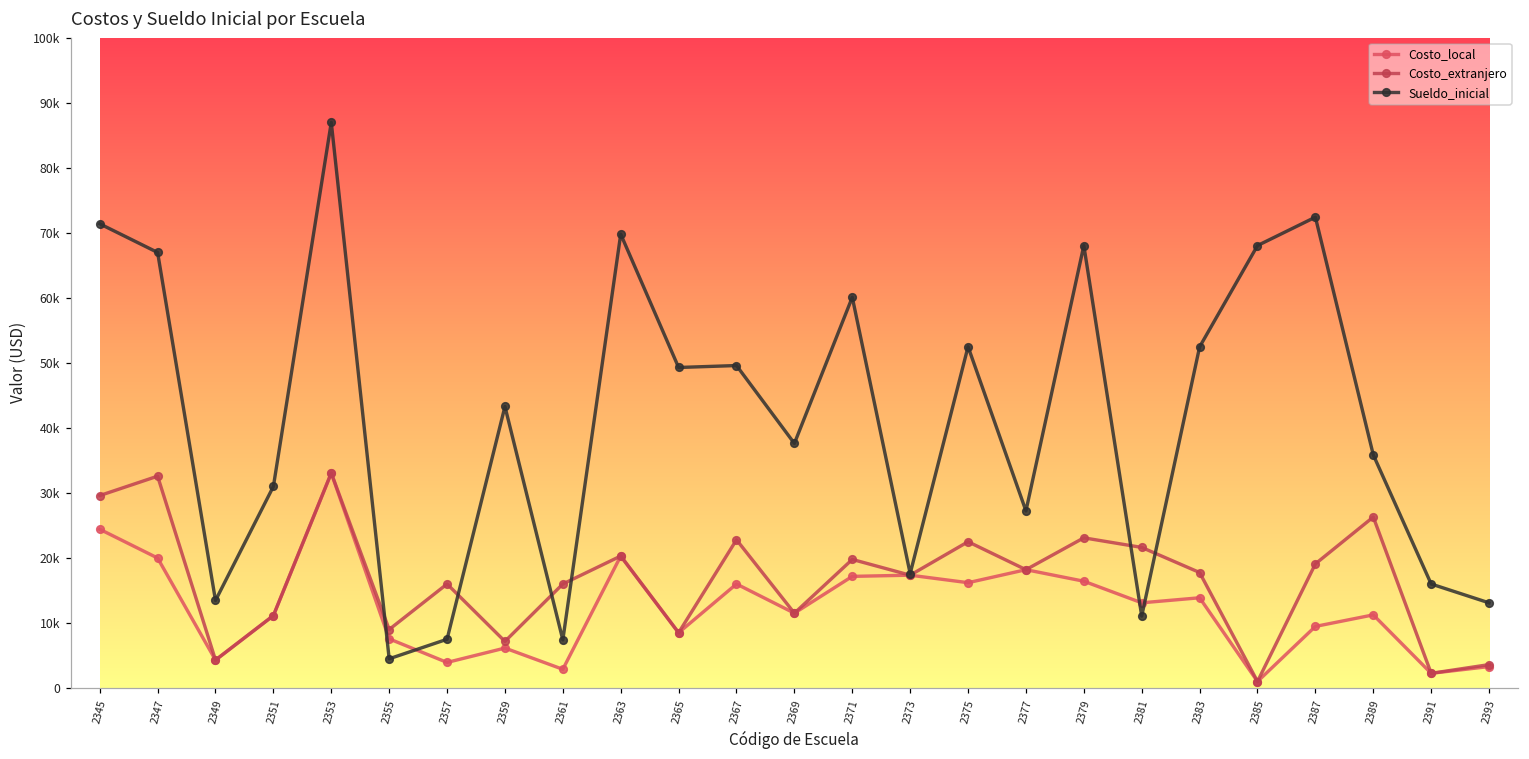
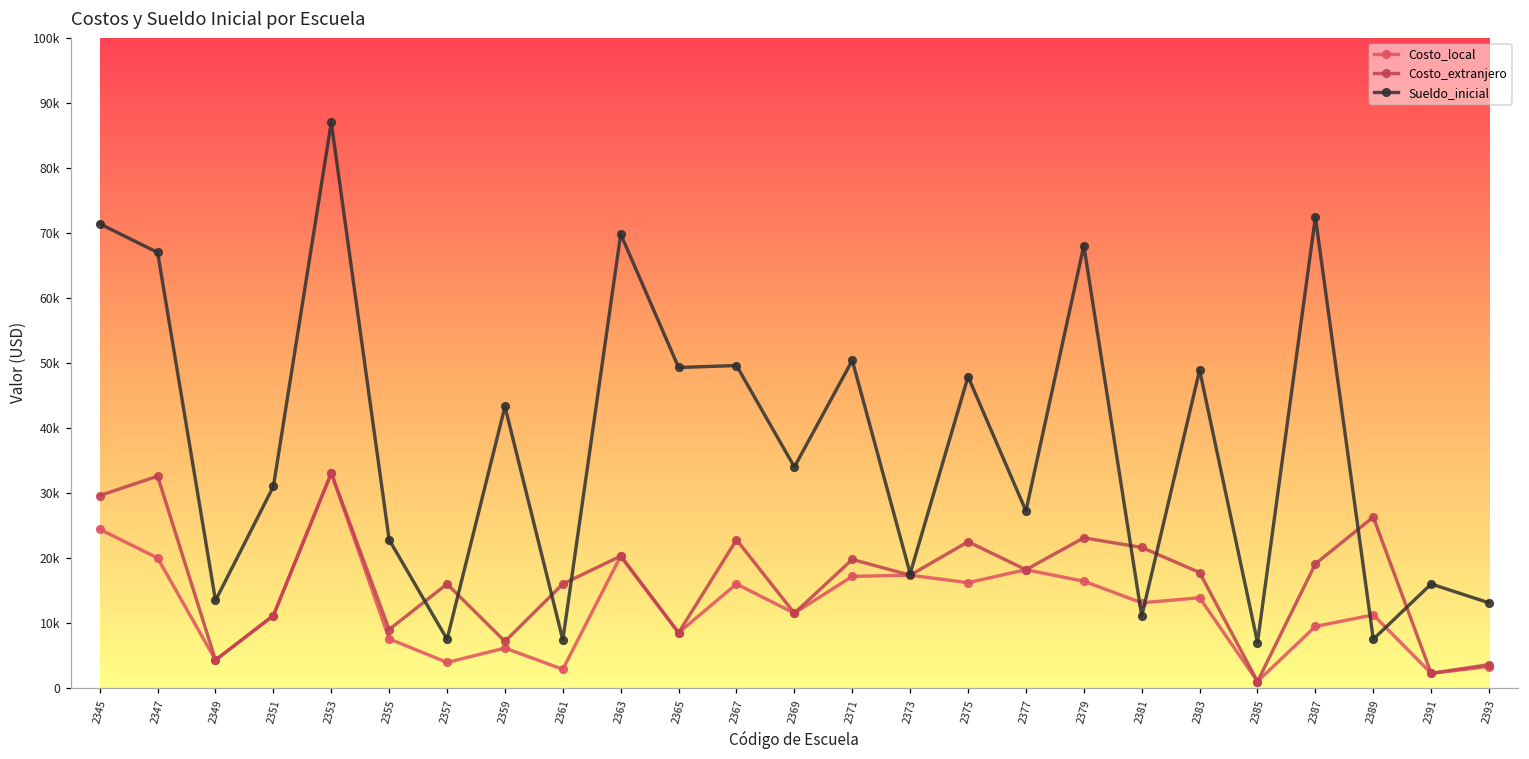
Sueldo_inicial, 2355: 4000 -> 23000
Sueldo_inicial, 2369: 38000 -> 34000
Sueldo_inicial, 2371: 60000 -> 50000
Sueldo_inicial, 2375: 53000 -> 48000
Sueldo_inicial, 2383: 52000 -> 49000
Sueldo_inicial, 2385: 68000 -> 7000
Sueldo_inicial, 2389: 36000 -> 8000
